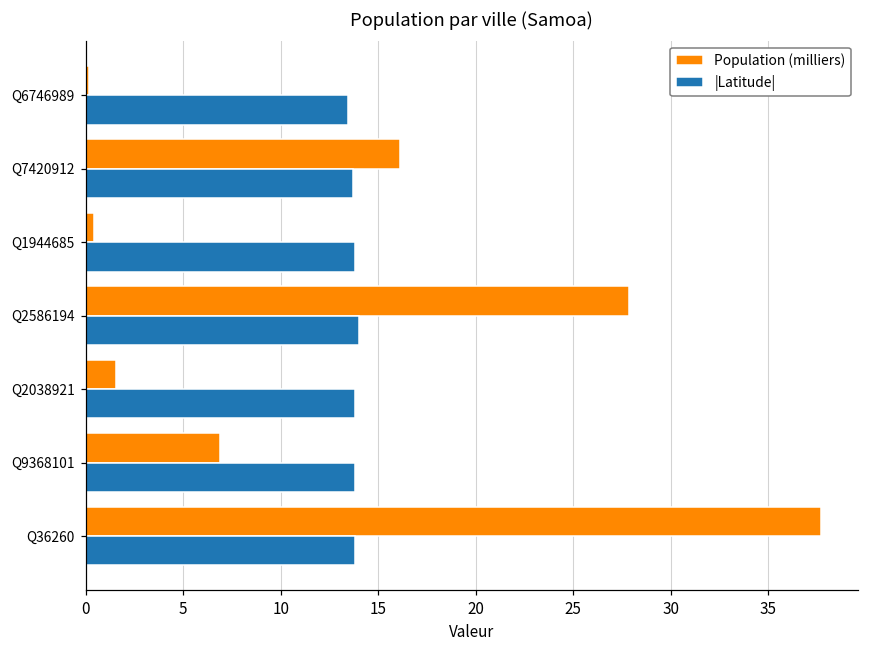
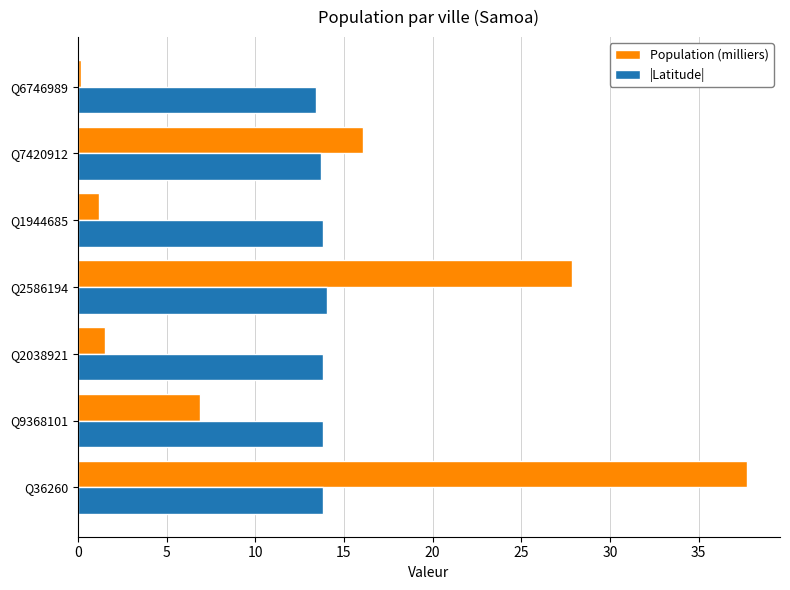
Population (milliers), Q1944685: 0.4 -> 1.2
